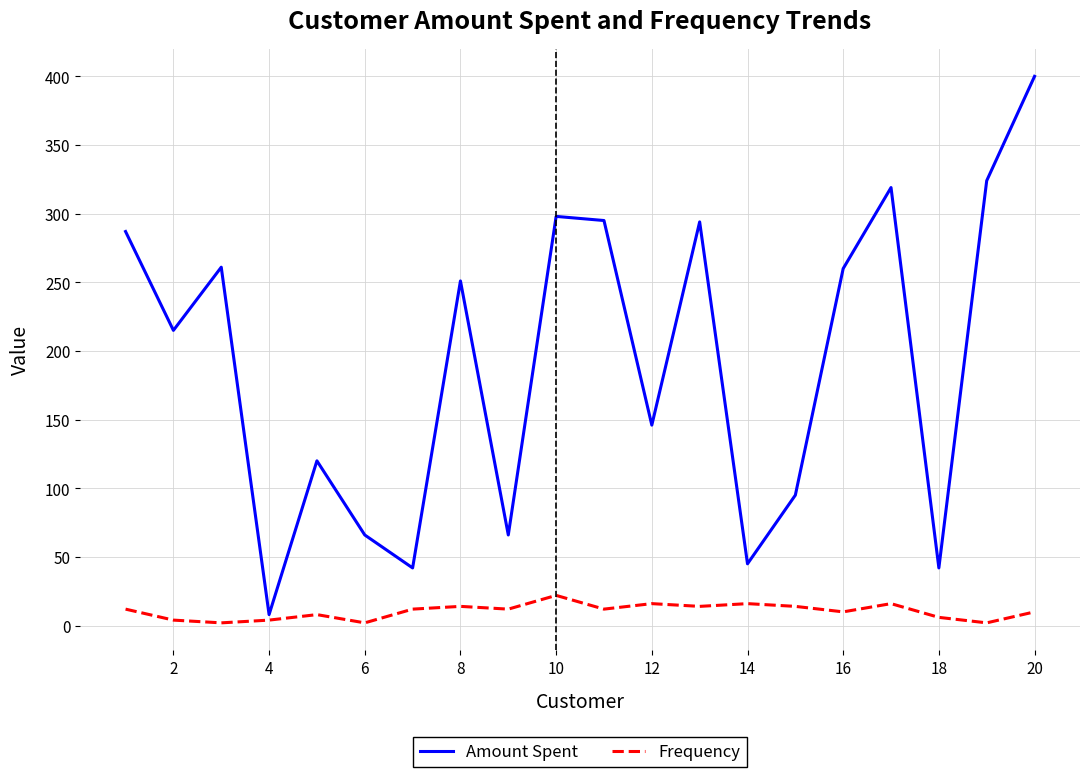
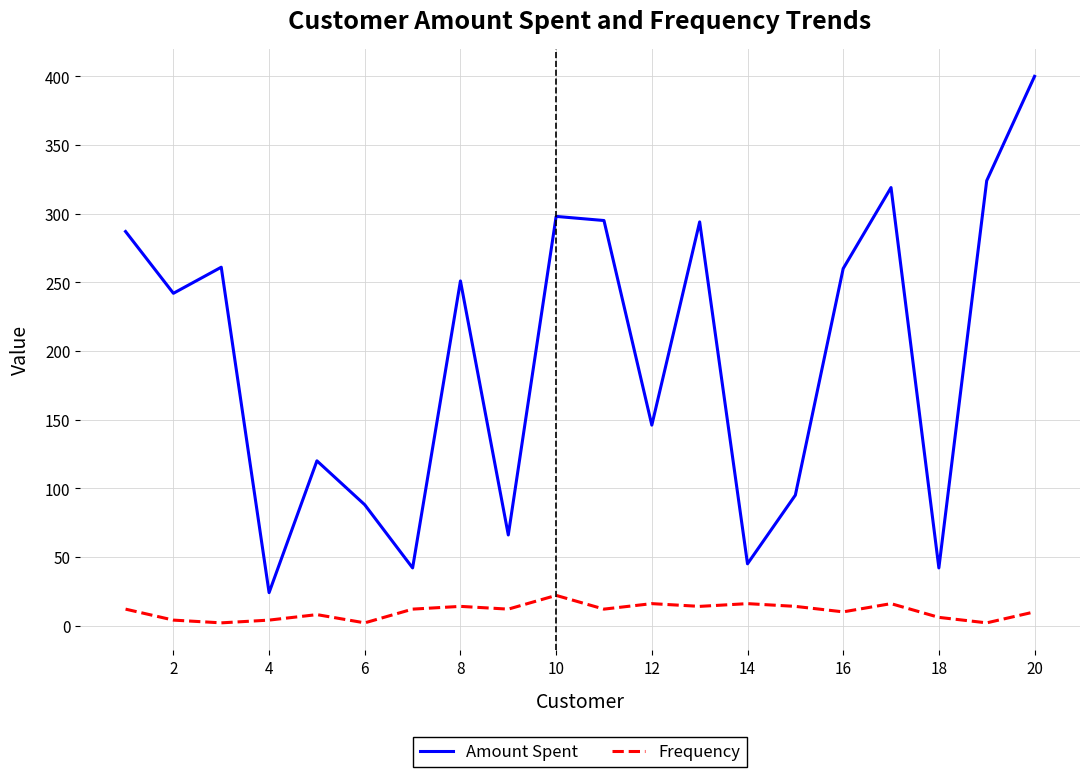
Amount Spent, 2: 215 -> 242
Amount Spent, 4: 8 -> 24
Amount Spent, 6: 66 -> 88
